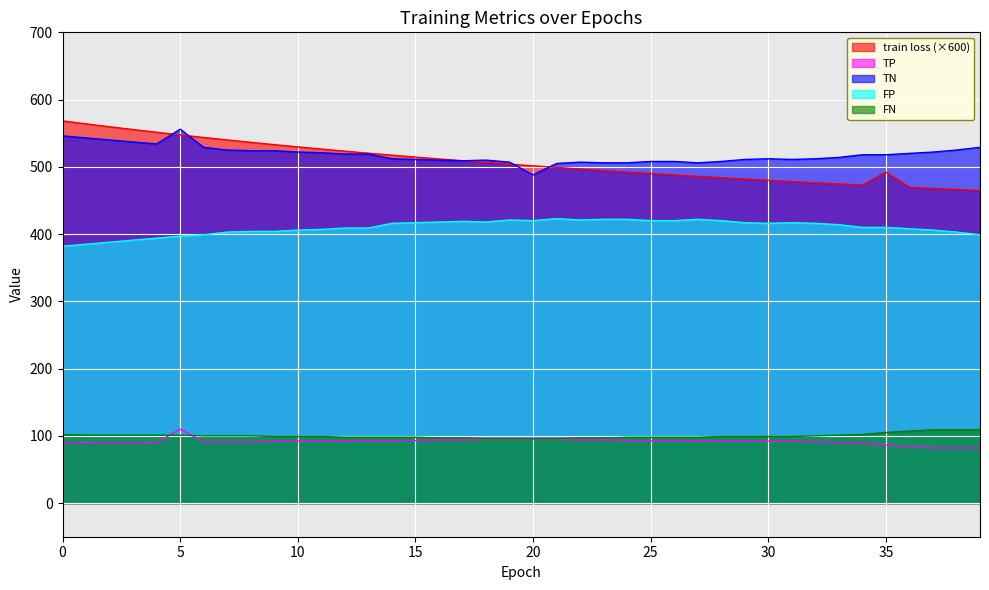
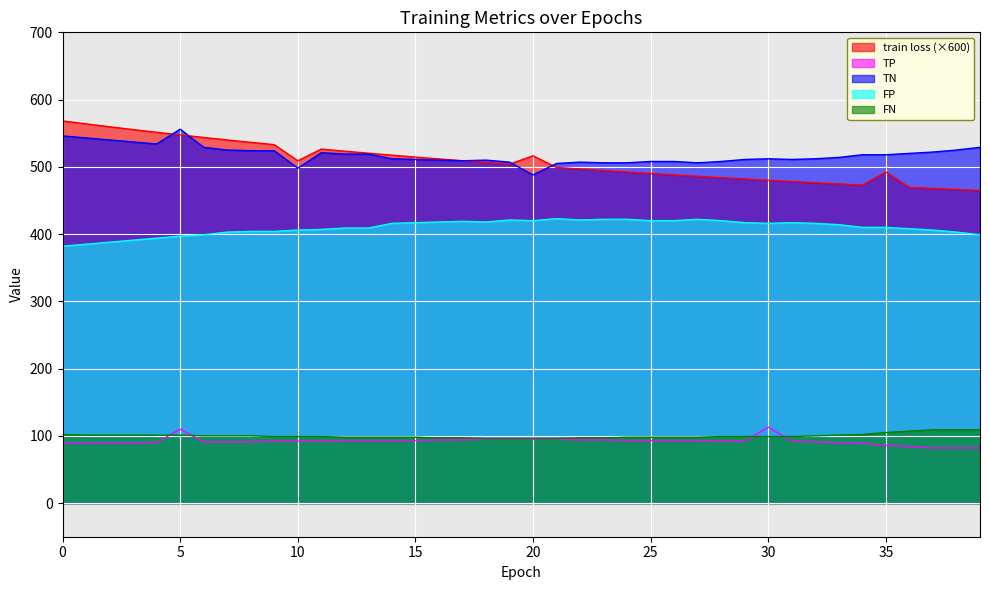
train loss (×600), 10: 530 -> 510
TN, 10: 520 -> 500
train loss (×600), 20: 500 -> 520
TP, 30: 90 -> 110
